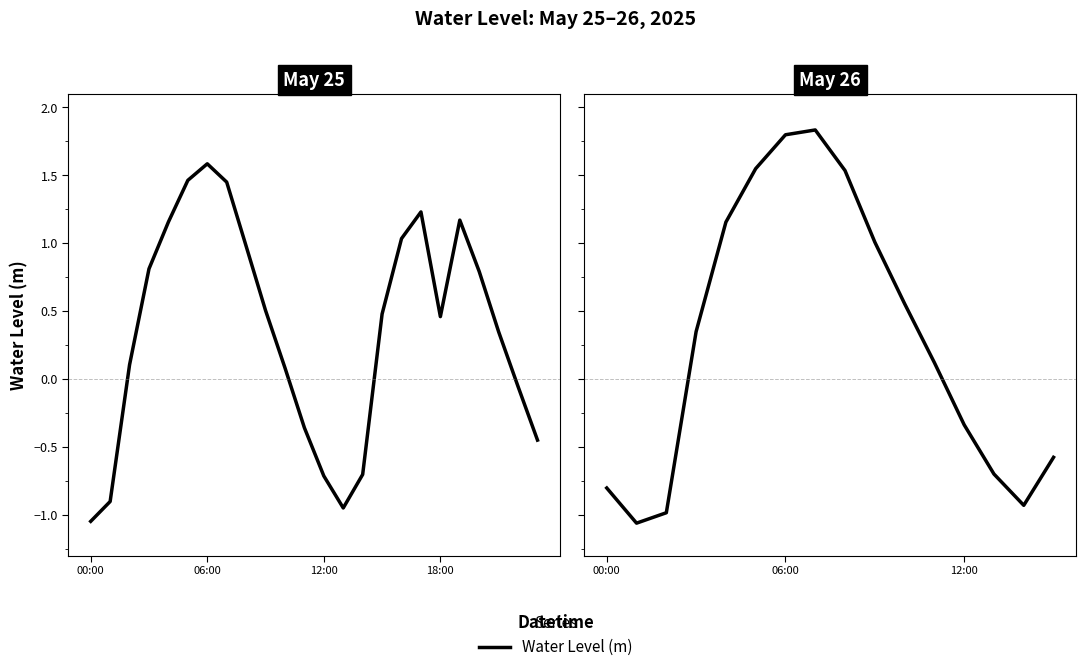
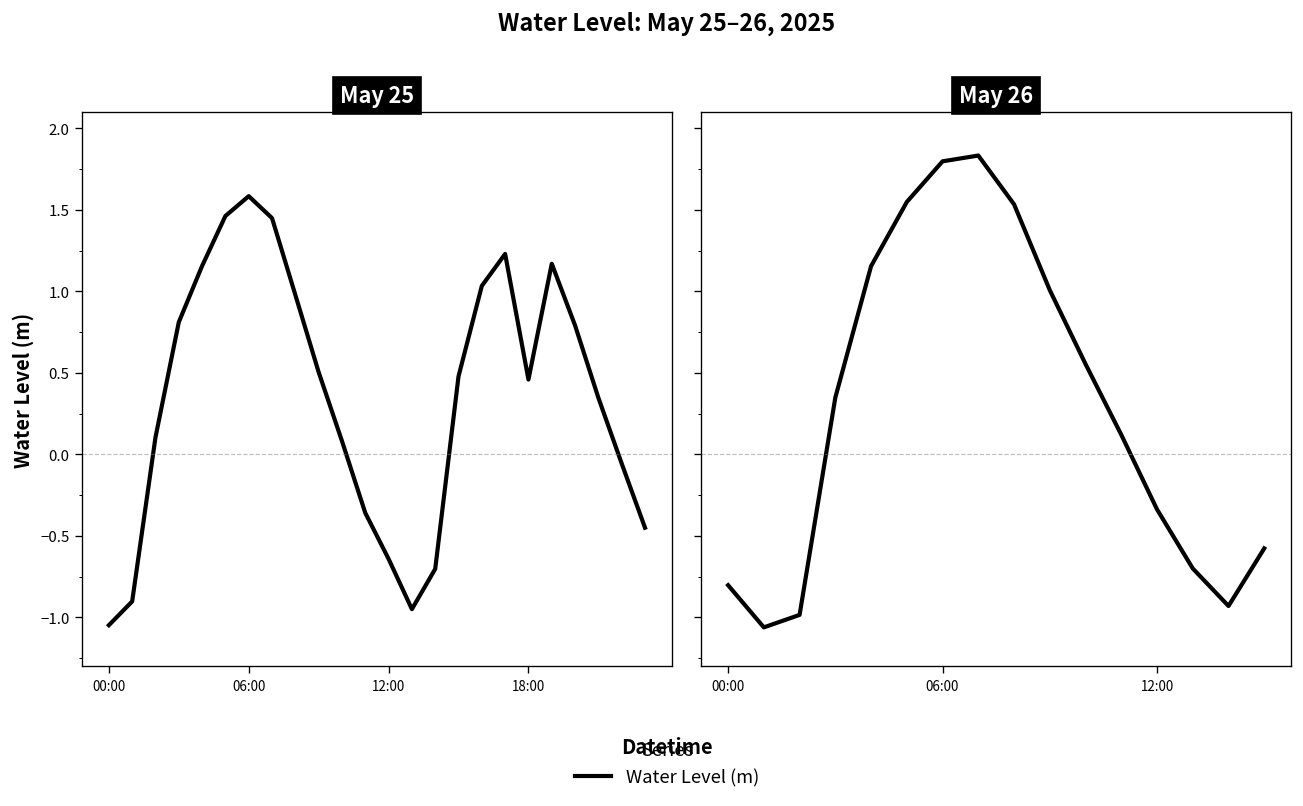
May 25, 12:00: -0.71 -> -0.64
